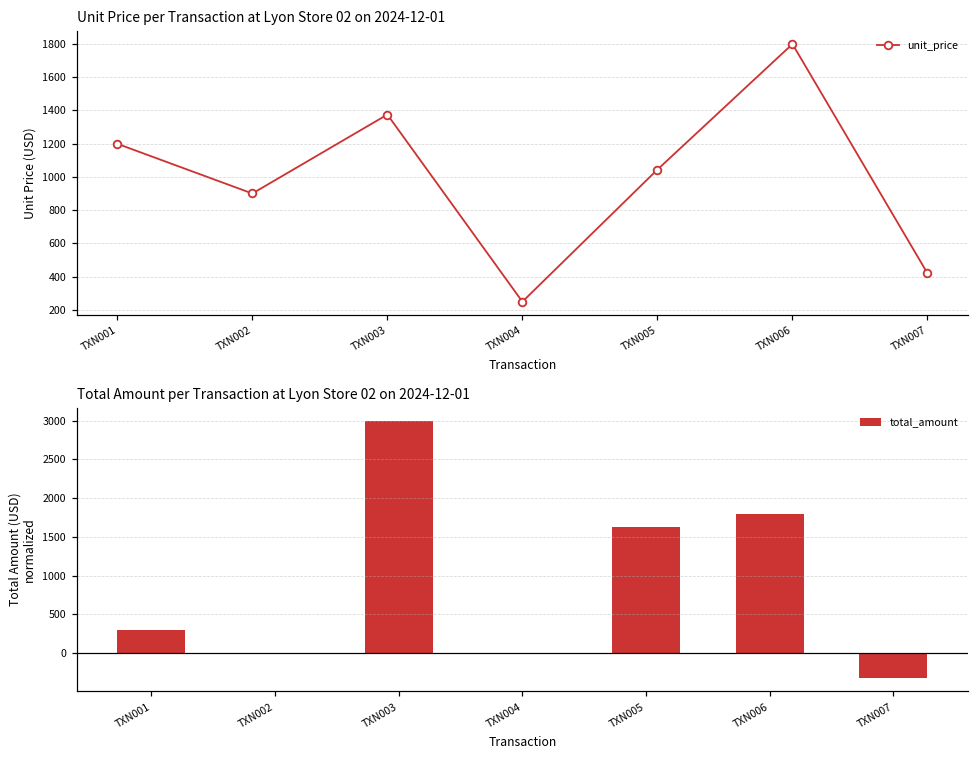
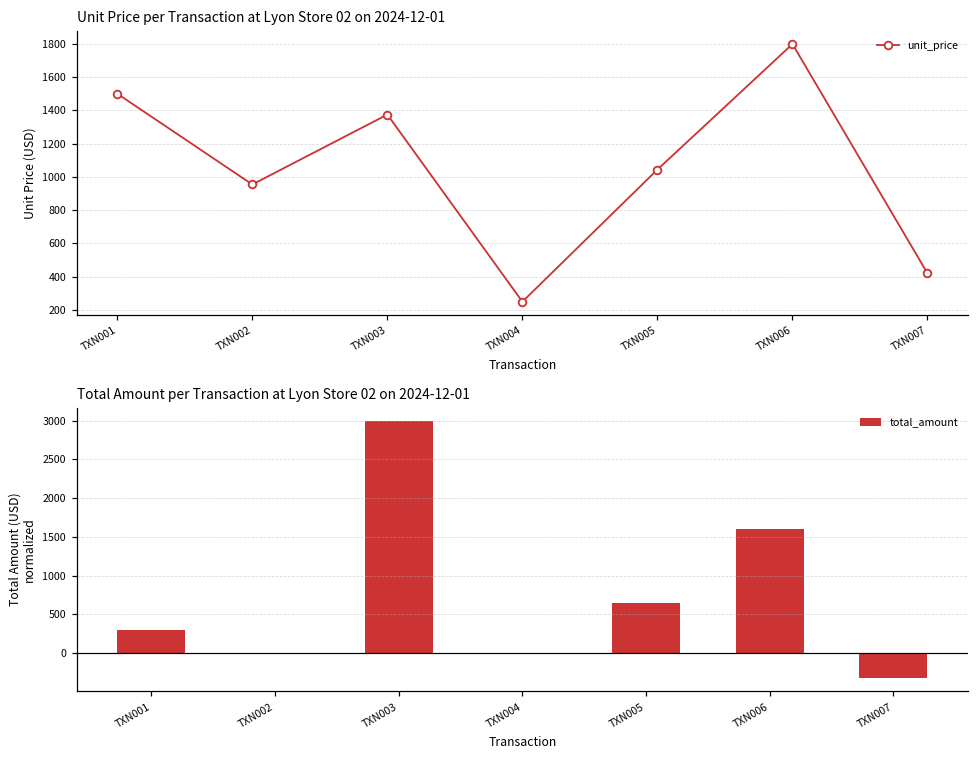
Unit Price per Transaction at Lyon Store 02 on 2024-12-01, TXN001: 1200 -> 1500
Unit Price per Transaction at Lyon Store 02 on 2024-12-01, TXN002: 900 -> 950
Total Amount per Transaction at Lyon Store 02 on 2024-12-01, TXN005: 1600 -> 600
Total Amount per Transaction at Lyon Store 02 on 2024-12-01, TXN006: 1800 -> 1600
